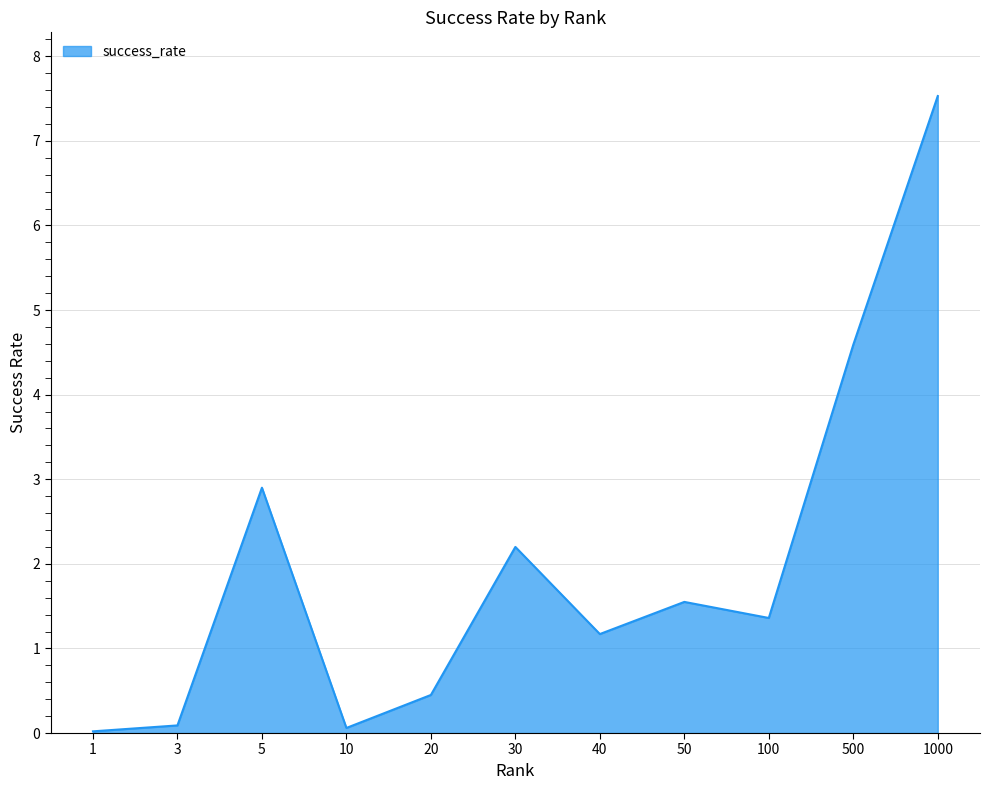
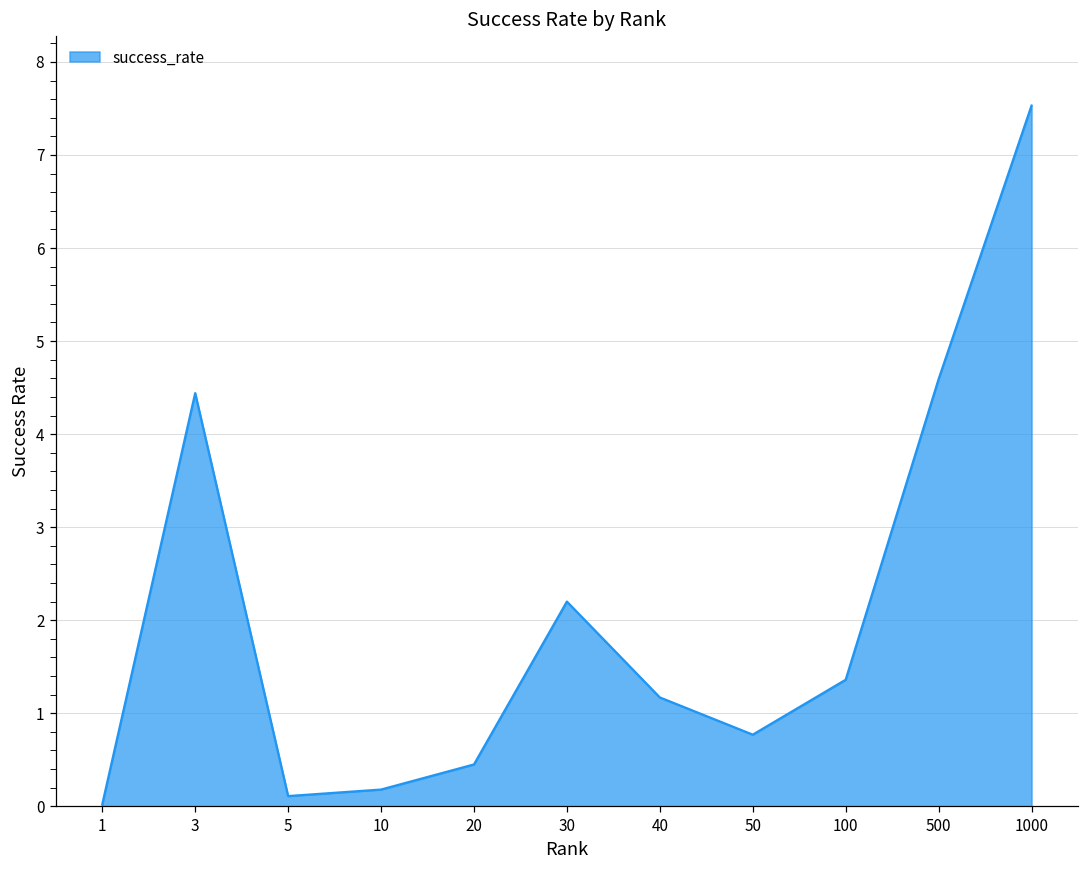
3: 0.1 -> 4.4
5: 2.9 -> 0.1
10: 0.1 -> 0.2
50: 1.6 -> 0.8
